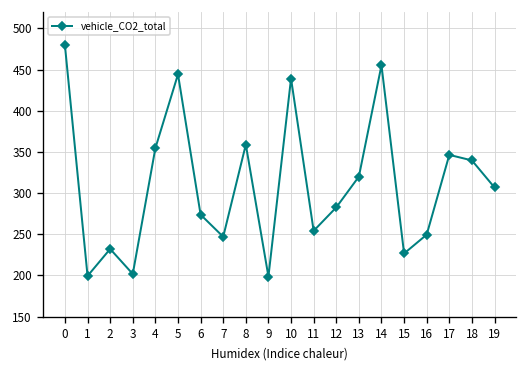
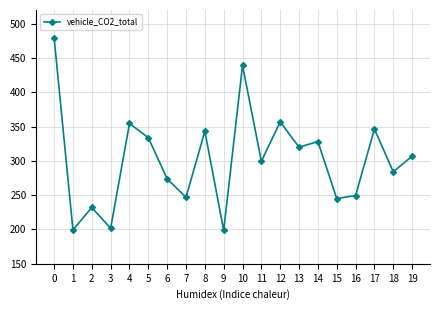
5: 440 -> 330
8: 360 -> 340
11: 250 -> 300
12: 280 -> 360
14: 460 -> 330
15: 230 -> 250
18: 340 -> 280
